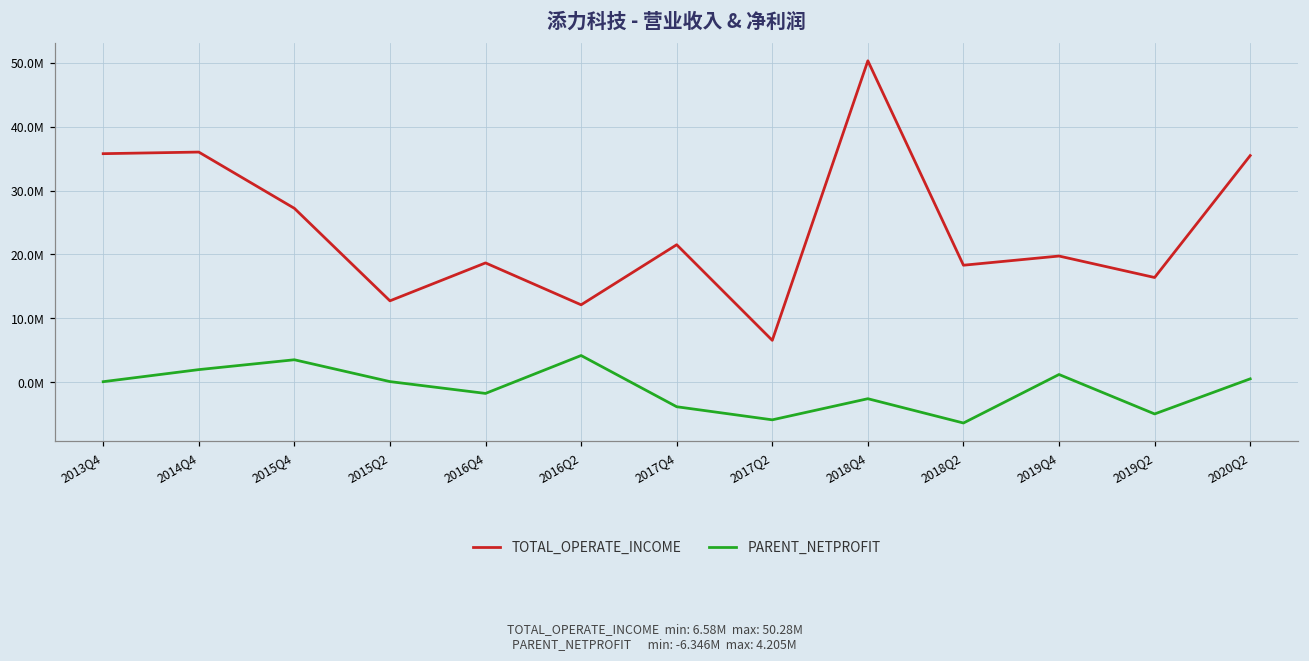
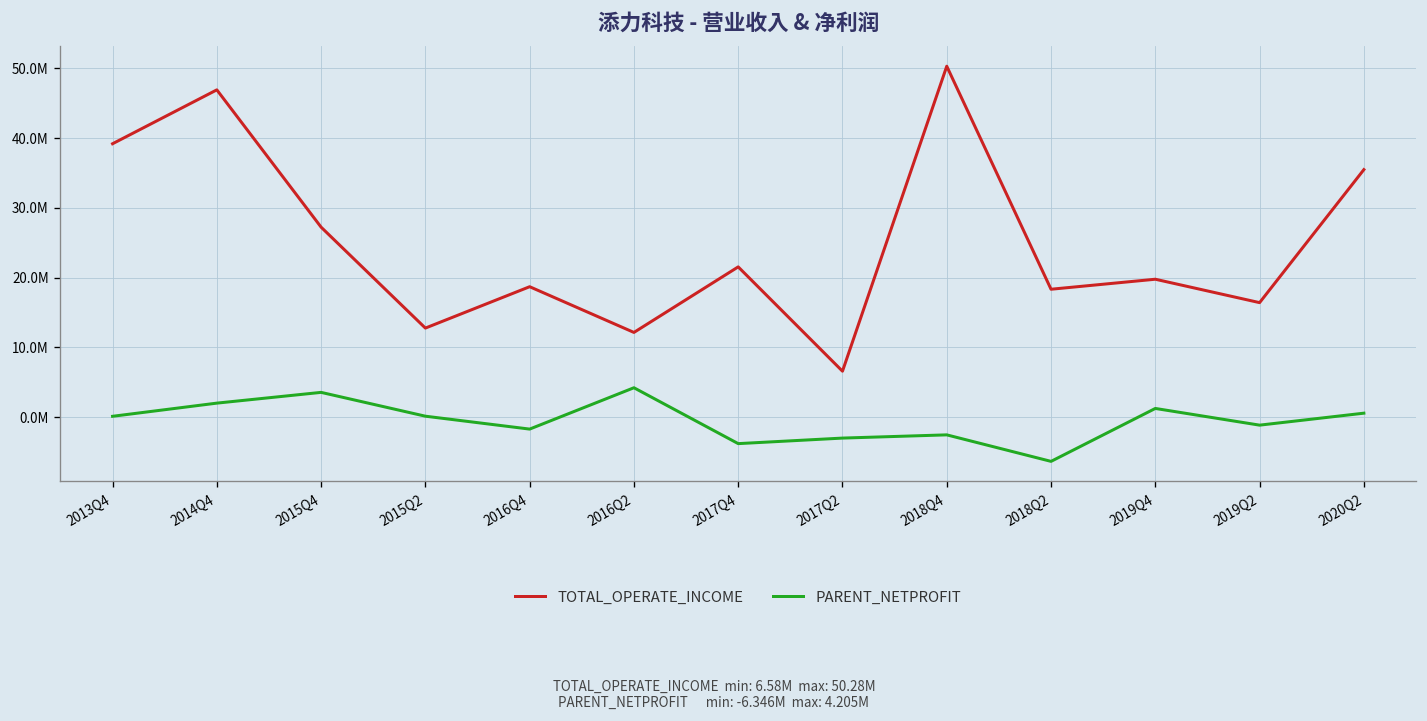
TOTAL_OPERATE_INCOME, 2013Q4: 36000000 -> 39000000
TOTAL_OPERATE_INCOME, 2014Q4: 36000000 -> 47000000
PARENT_NETPROFIT, 2017Q2: -6000000 -> -3000000
PARENT_NETPROFIT, 2019Q2: -5000000 -> -1000000
